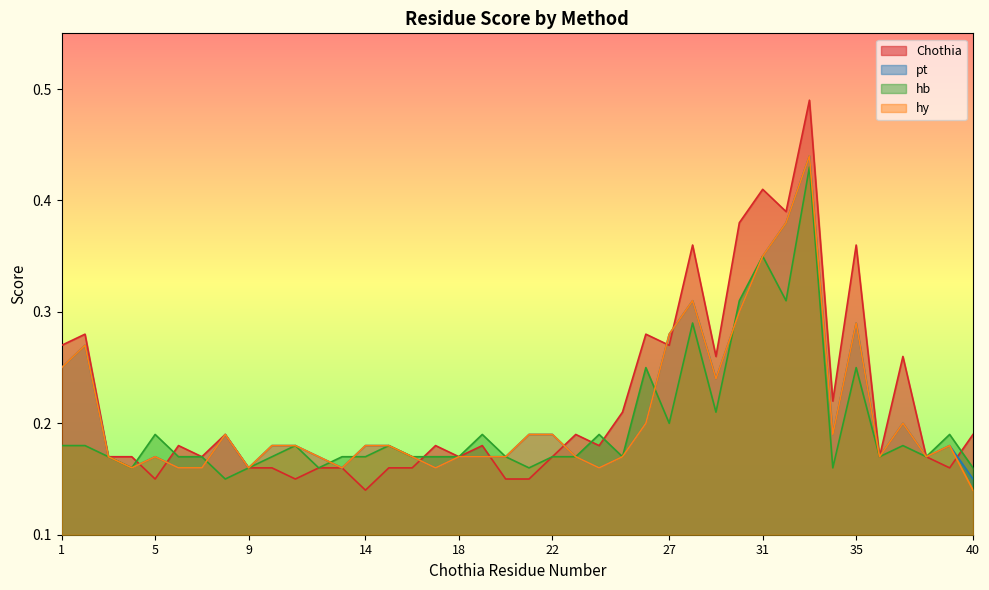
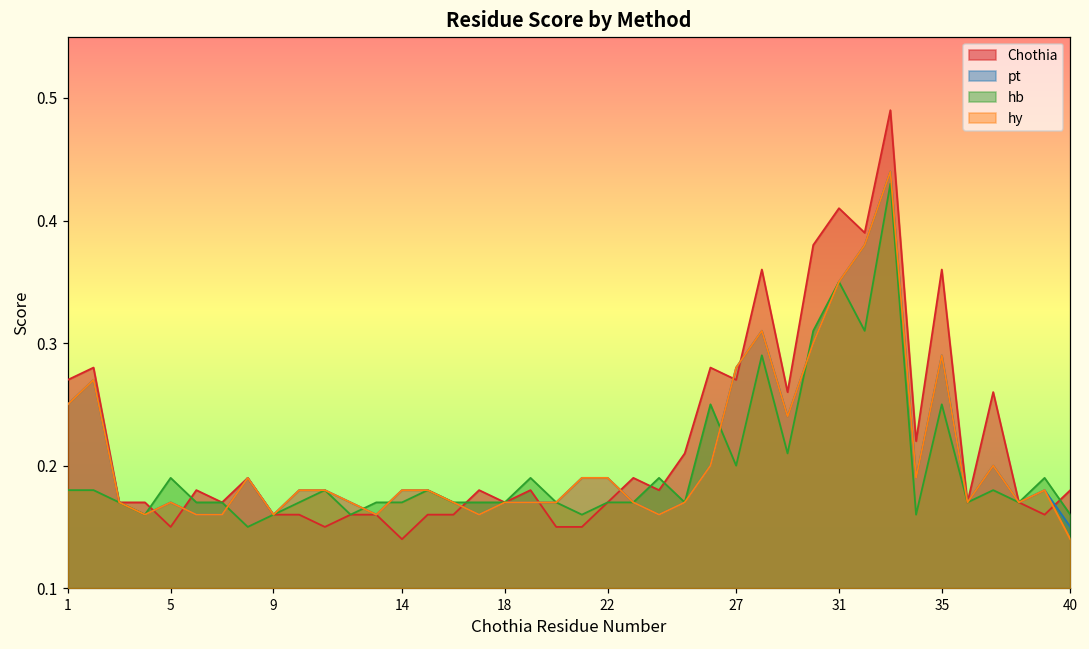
Chothia, 40: 0.19 -> 0.18
